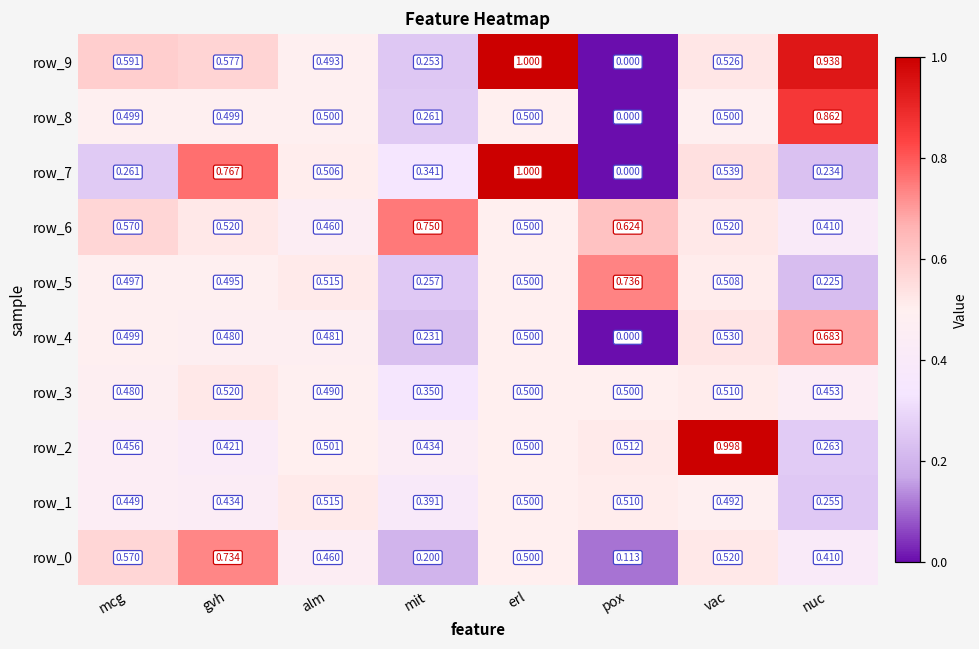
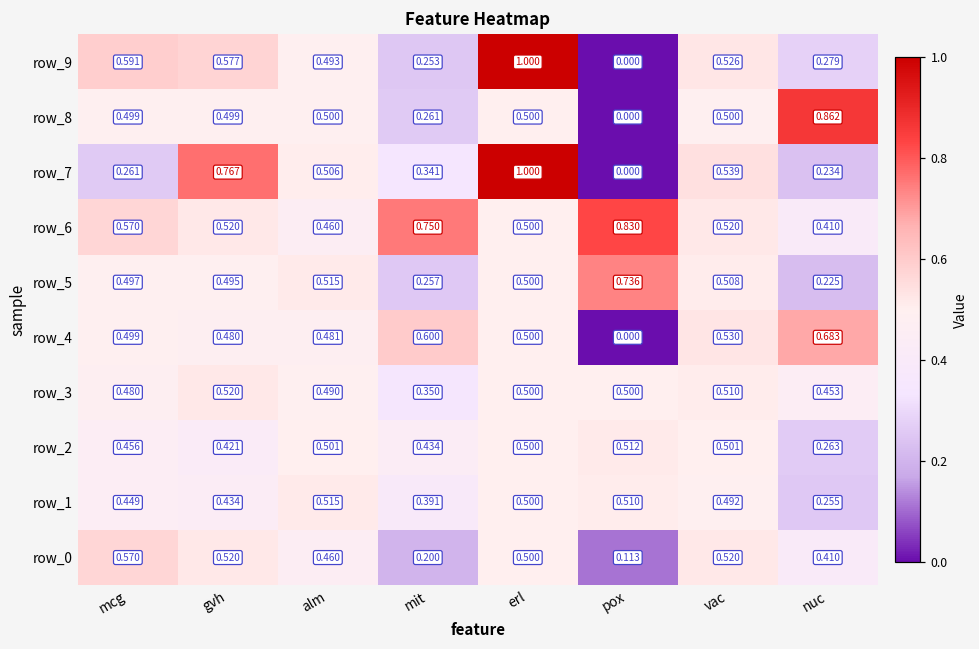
row_9, nuc: 0.938 -> 0.279
row_6, pox: 0.624 -> 0.830
row_4, mit: 0.231 -> 0.600
row_2, vac: 0.998 -> 0.501
row_0, gvh: 0.734 -> 0.520
